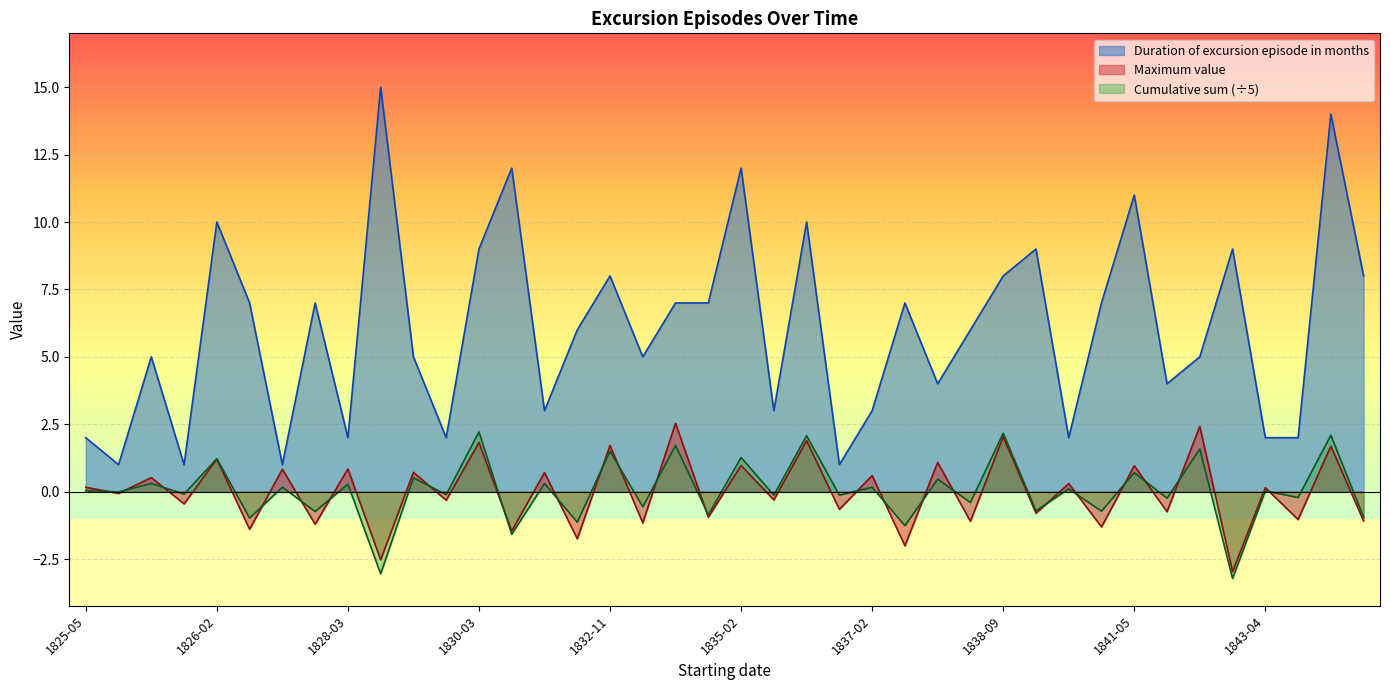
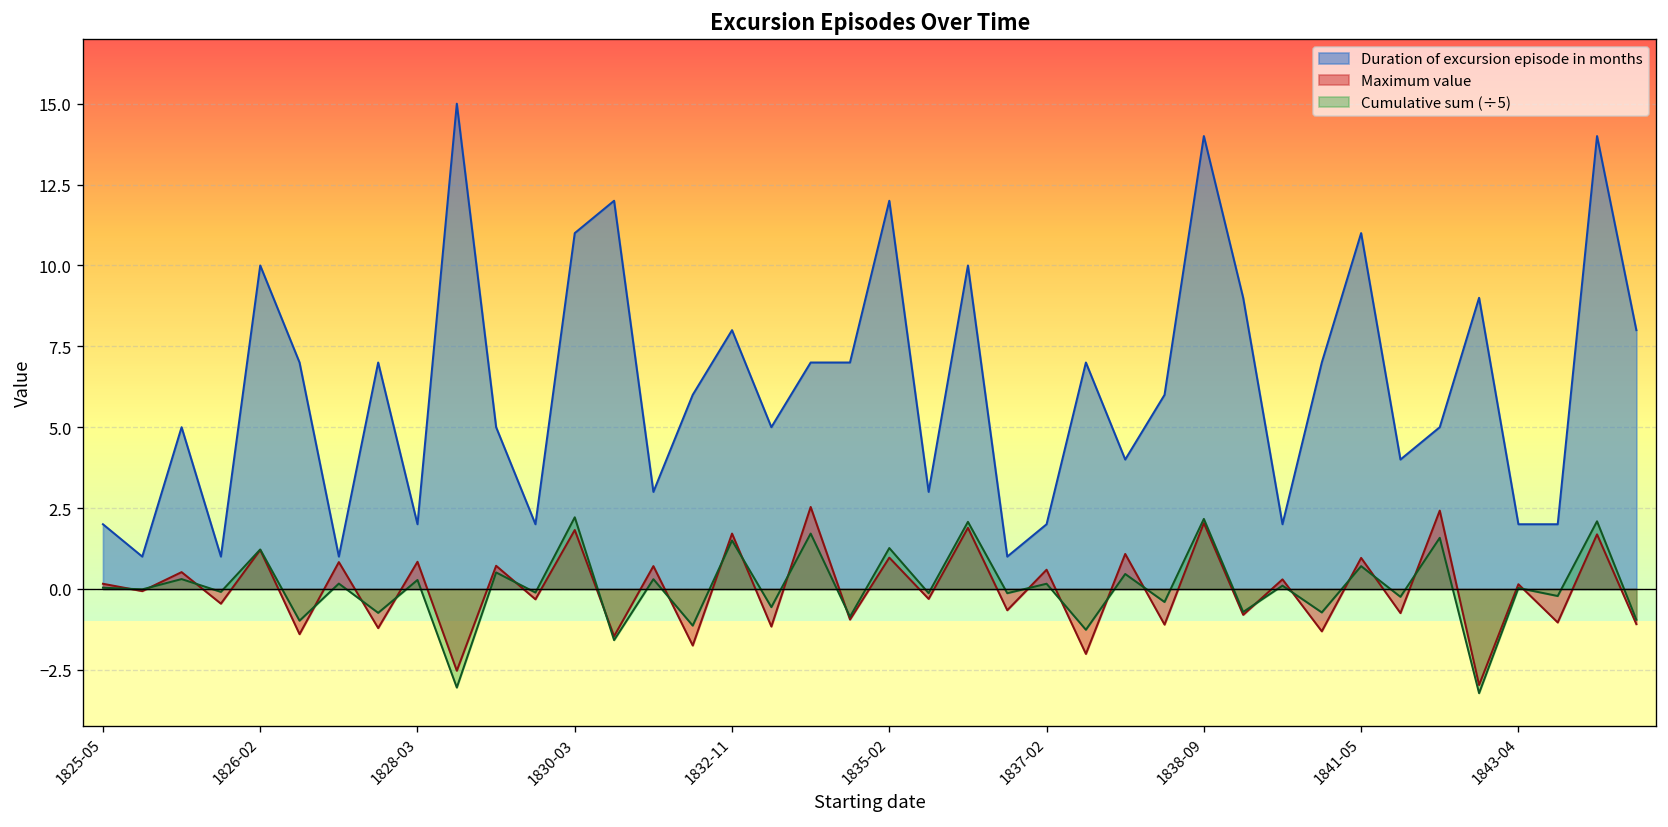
Duration of excursion episode in months, 1830-03: 9 -> 11
Duration of excursion episode in months, 1837-02: 3 -> 2
Duration of excursion episode in months, 1838-09: 8 -> 14
